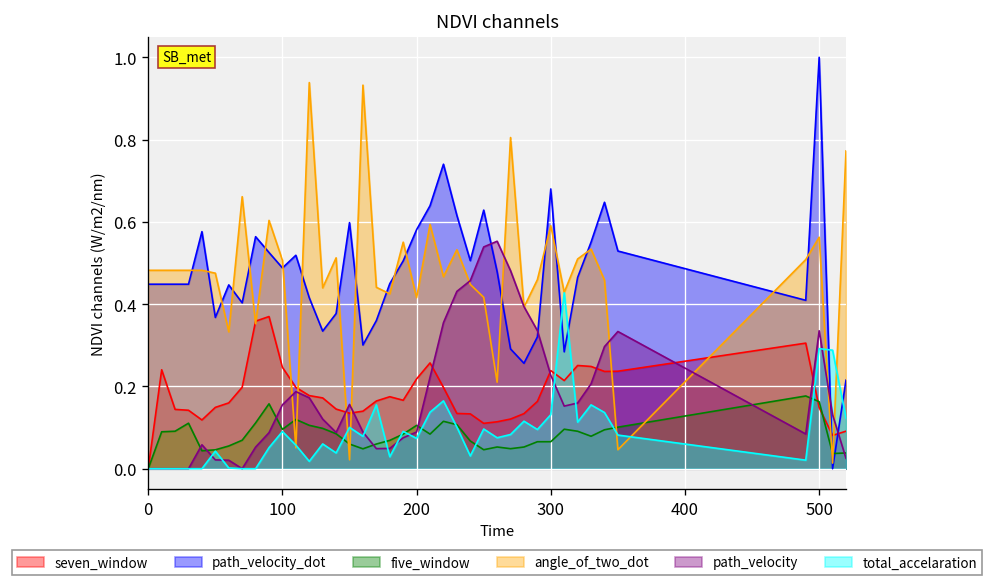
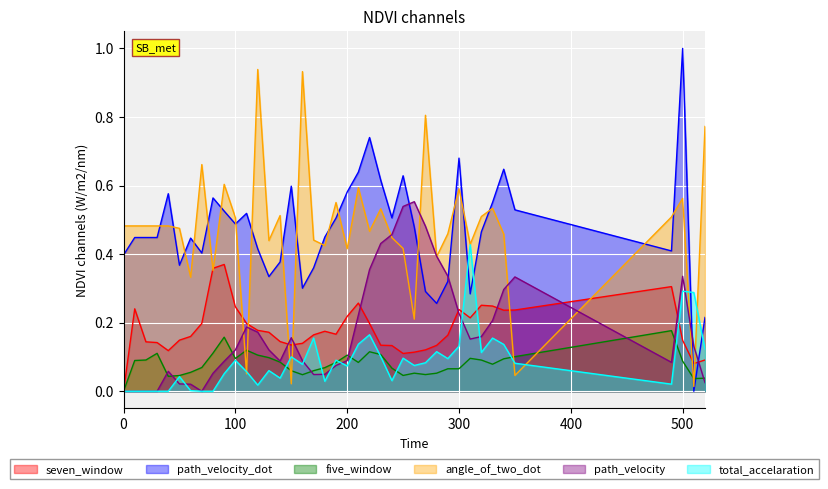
path_velocity_dot, 0: 0.45 -> 0.40
path_velocity, 100: 0.16 -> 0.12
five_window, 500: 0.16 -> 0.09
